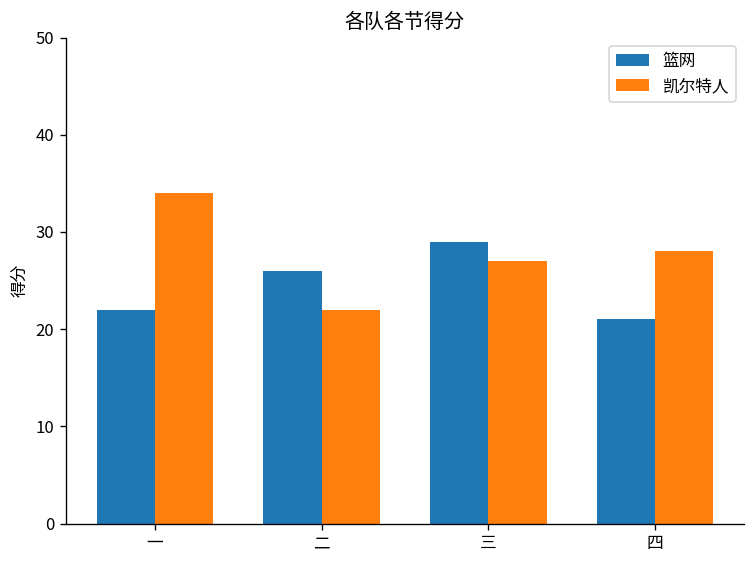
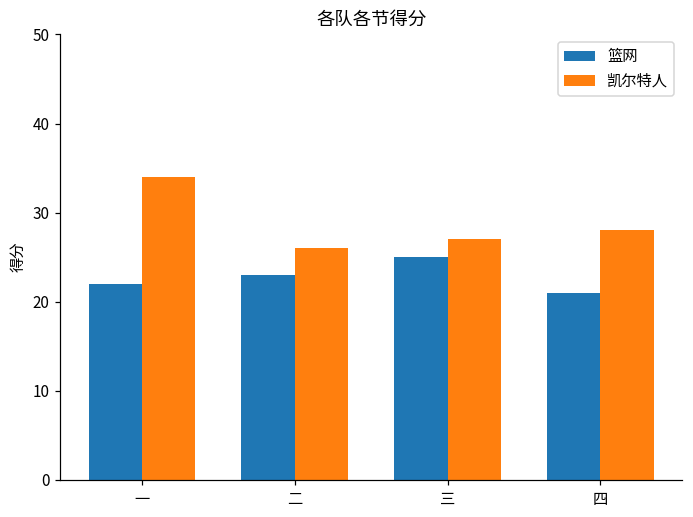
篮网, 二: 26 -> 23
凯尔特人, 二: 22 -> 26
篮网, 三: 29 -> 25
